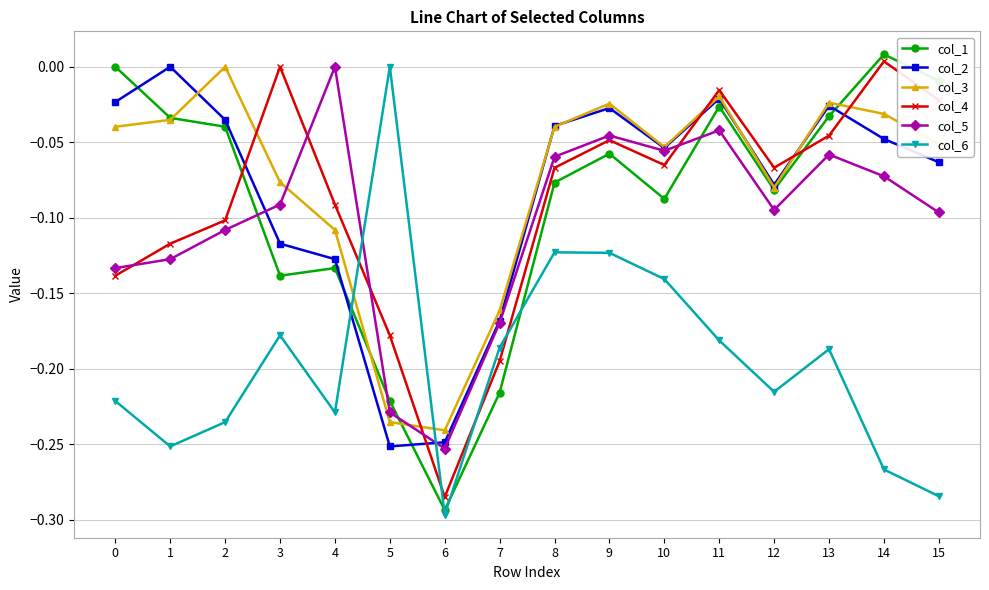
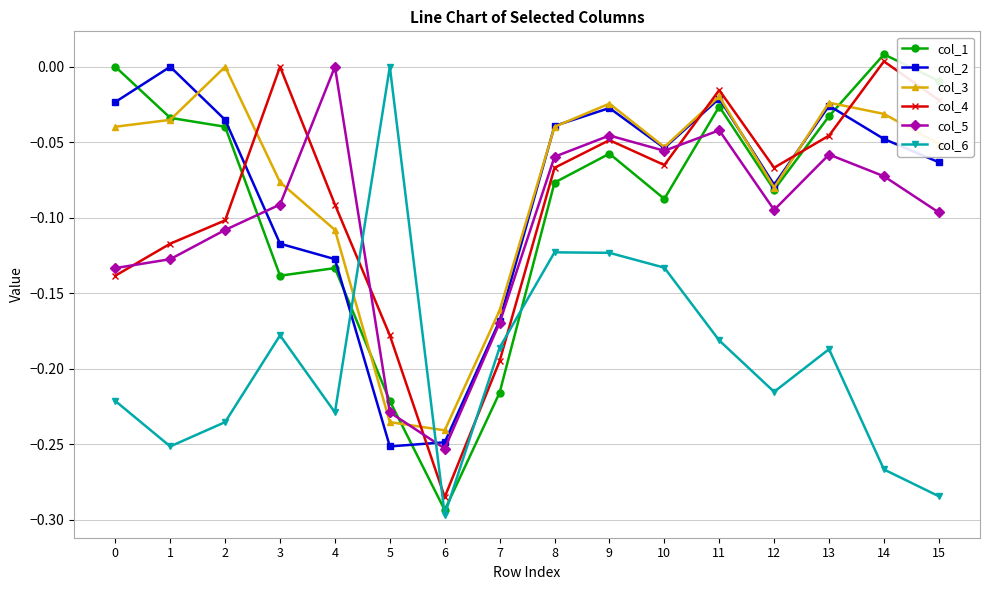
col_6, 10: -0.141 -> -0.133
